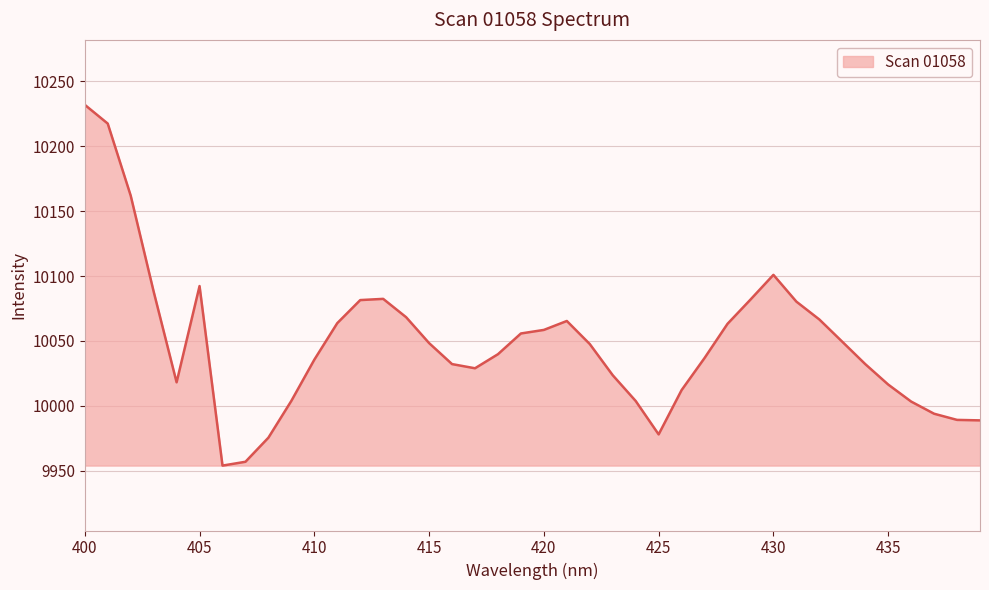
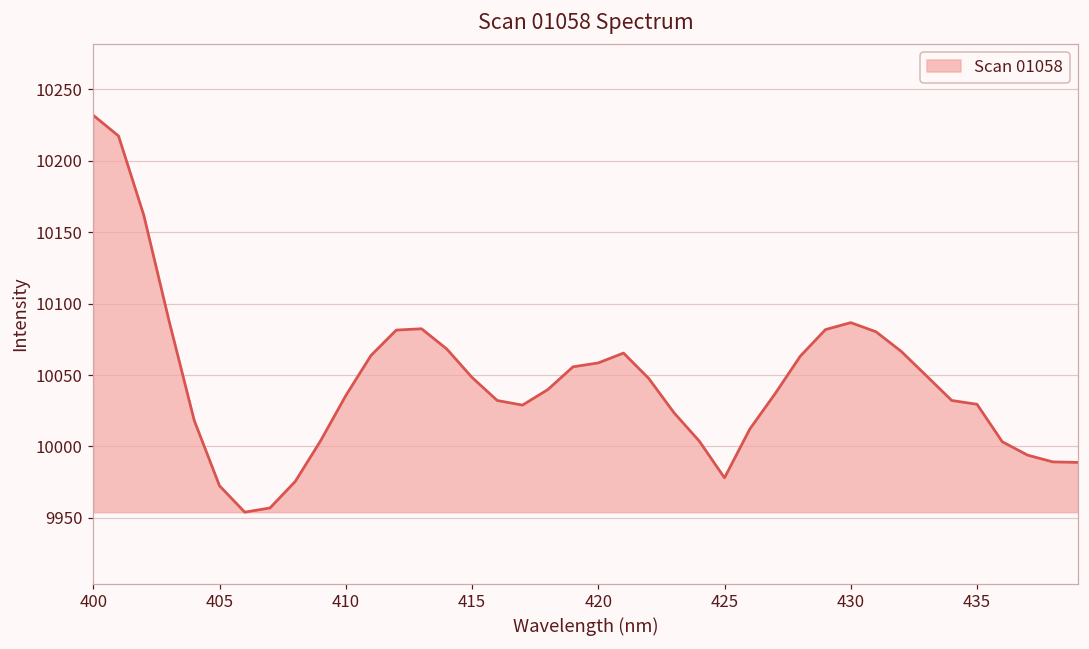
405: 10092 -> 9972
430: 10101 -> 10087
435: 10016 -> 10030
